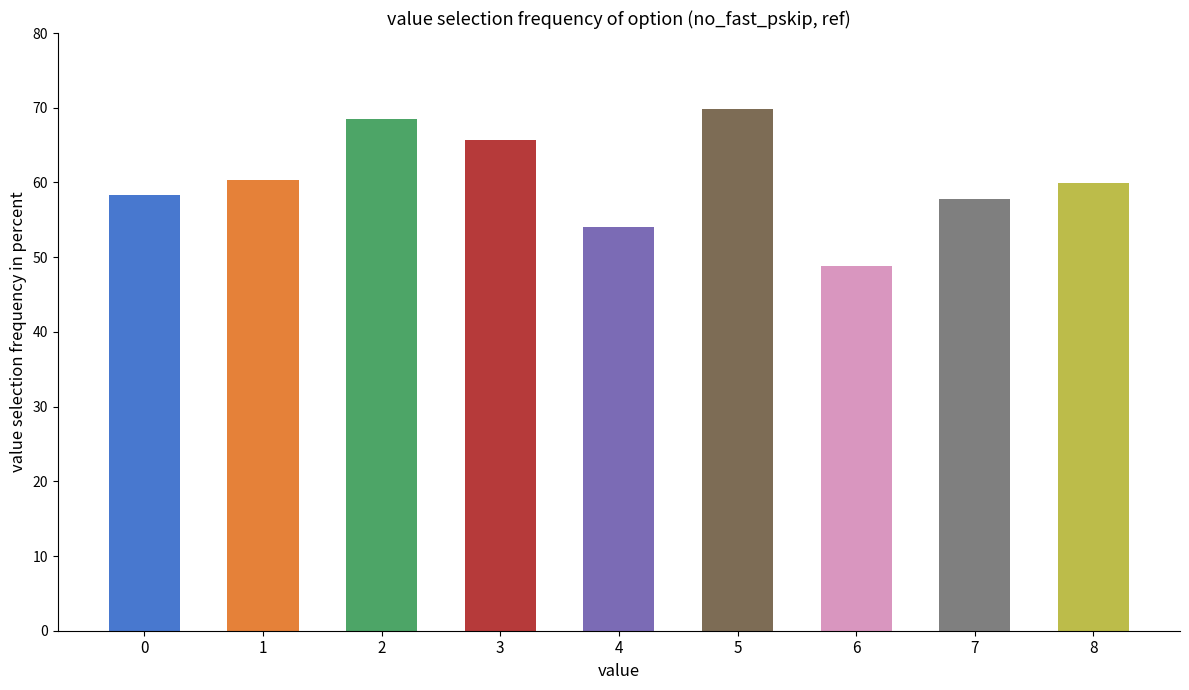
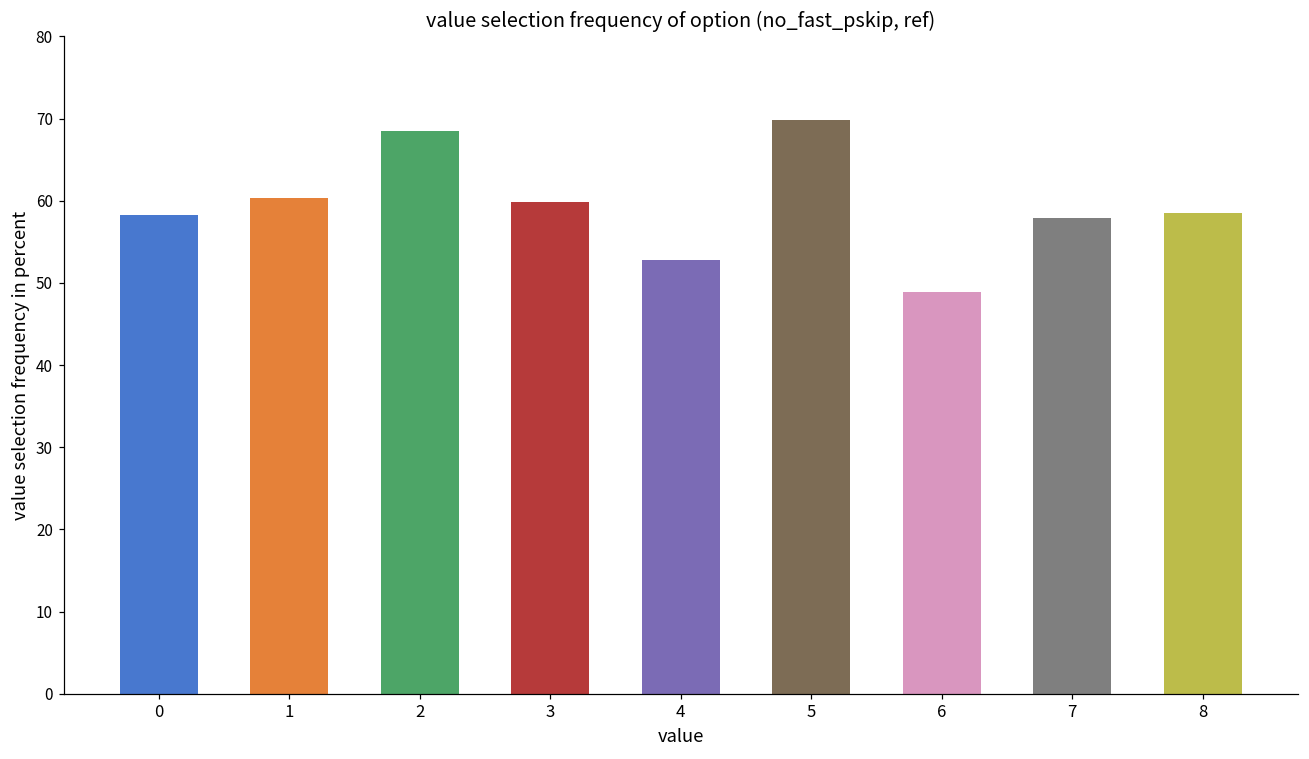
3: 66 -> 60
4: 54 -> 53
8: 60 -> 59
